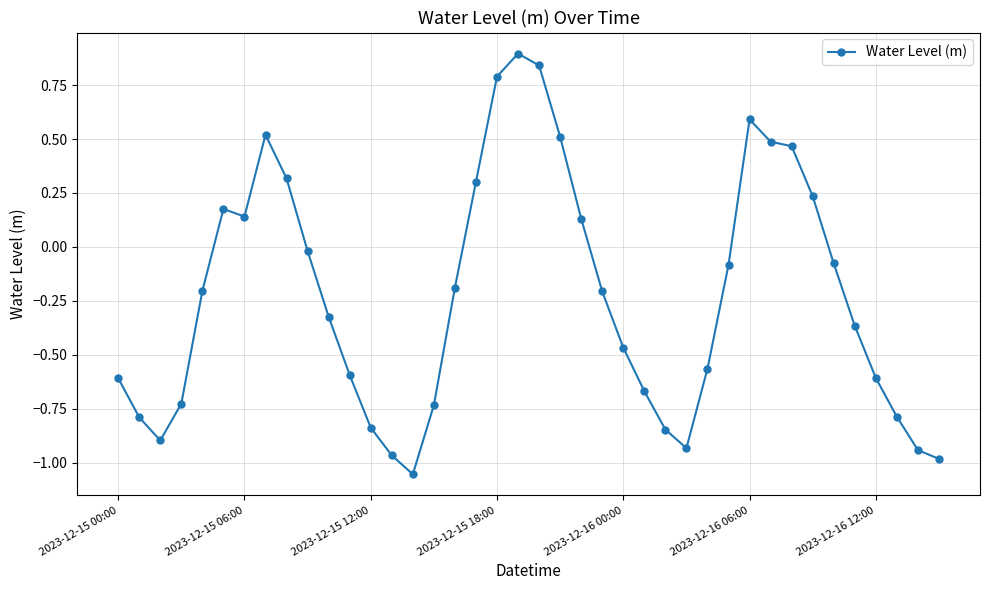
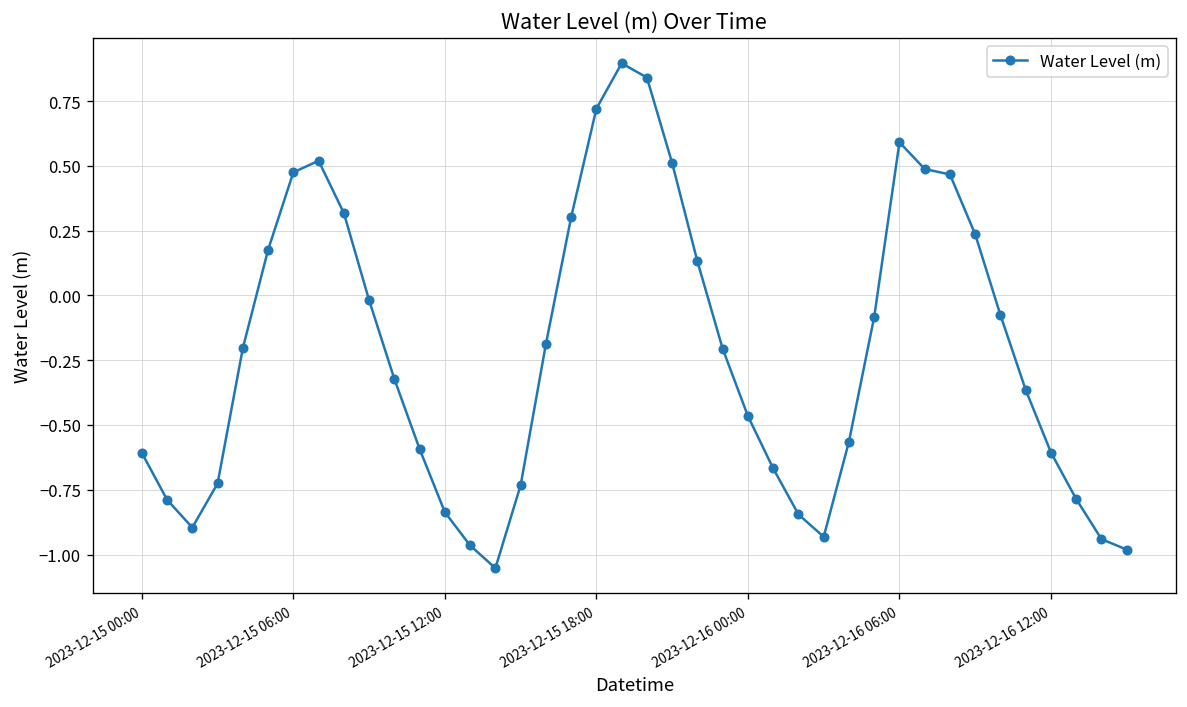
2023-12-15 06:00: 0.14 -> 0.47
2023-12-15 18:00: 0.79 -> 0.72
